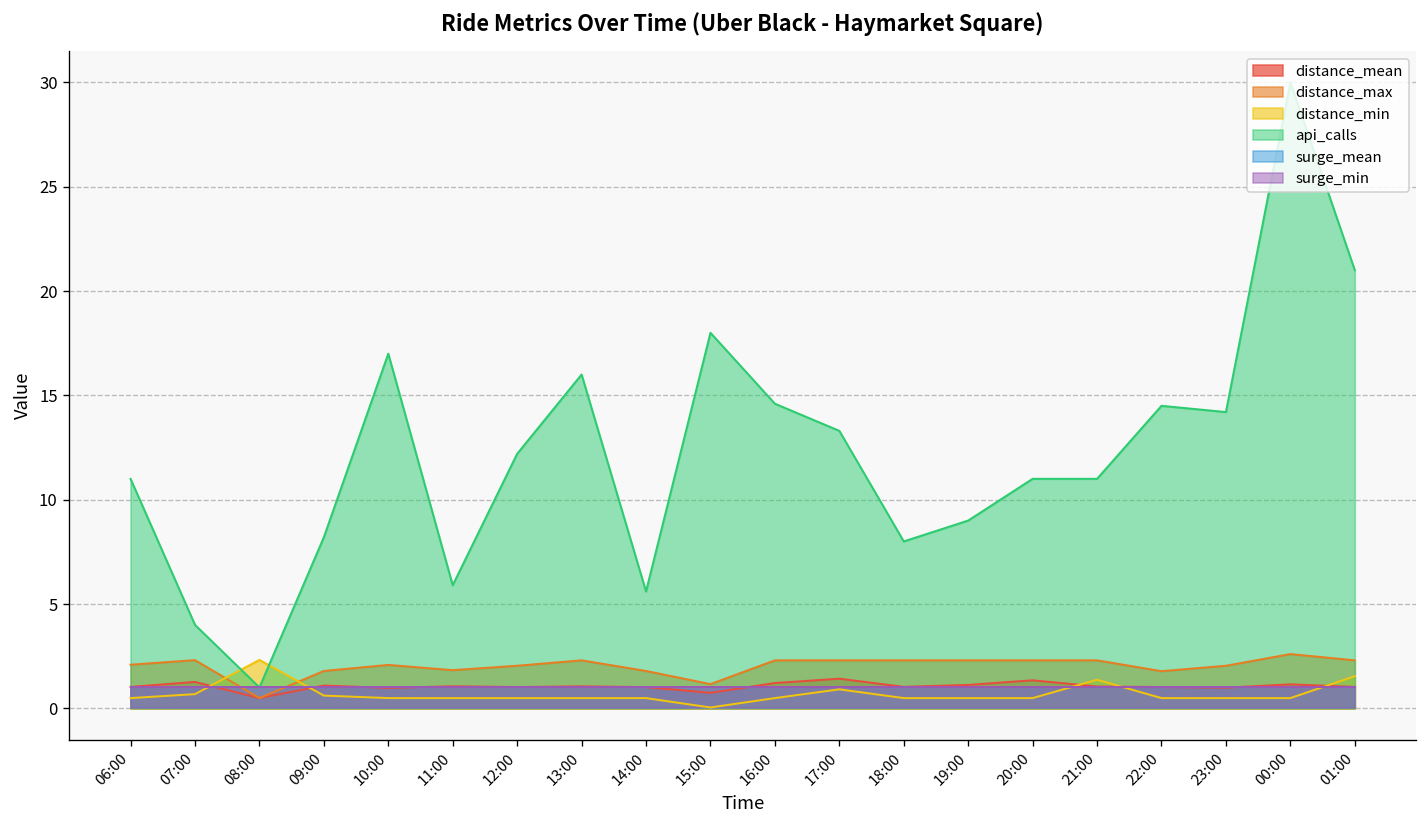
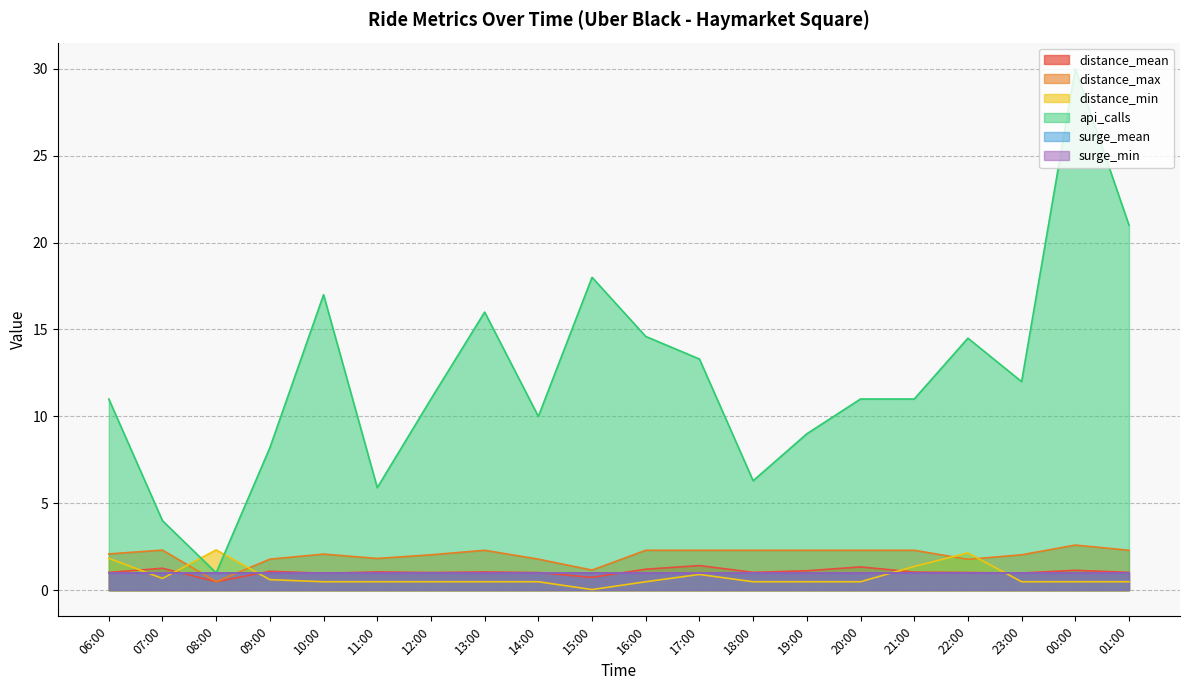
distance_min, 06:00: 0.5 -> 1.8
api_calls, 12:00: 12.2 -> 11.0
api_calls, 14:00: 5.6 -> 10.0
api_calls, 18:00: 8.0 -> 6.3
distance_min, 22:00: 0.5 -> 2.2
api_calls, 23:00: 14.2 -> 12.0
distance_min, 01:00: 1.5 -> 0.5
